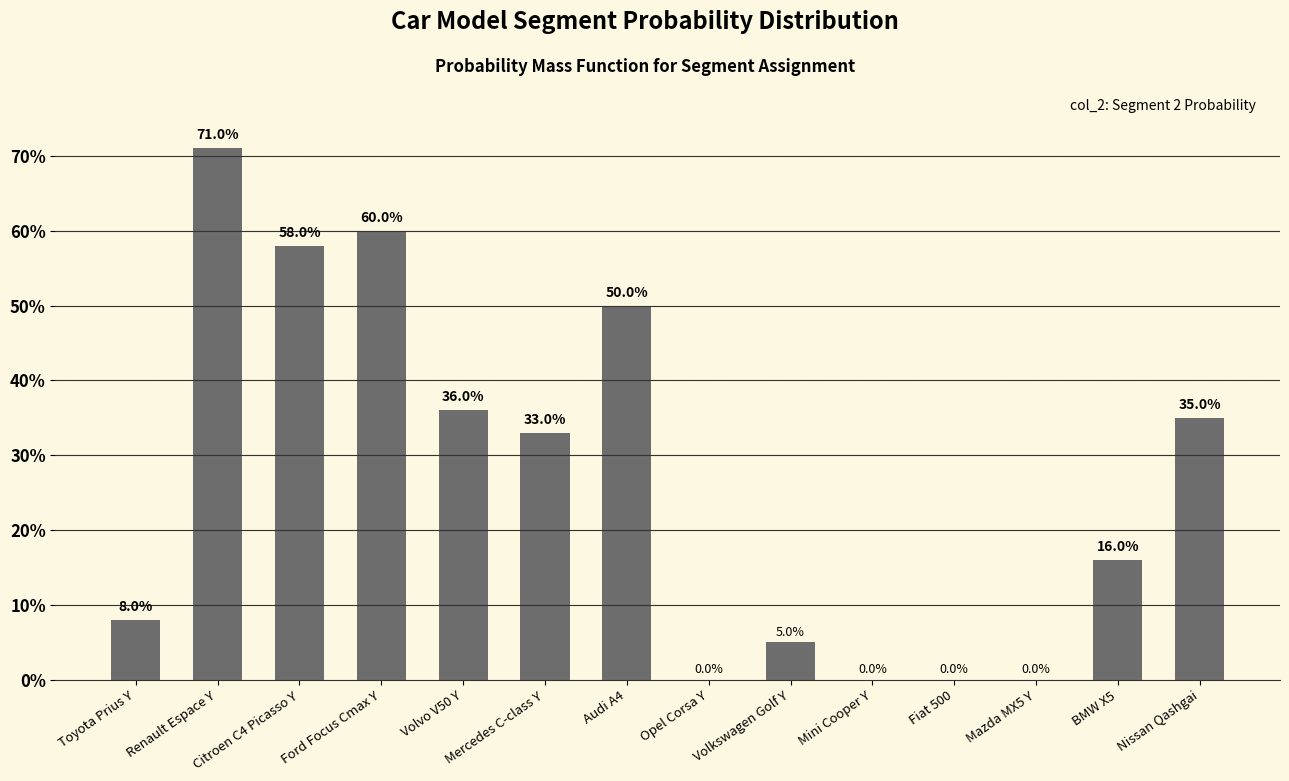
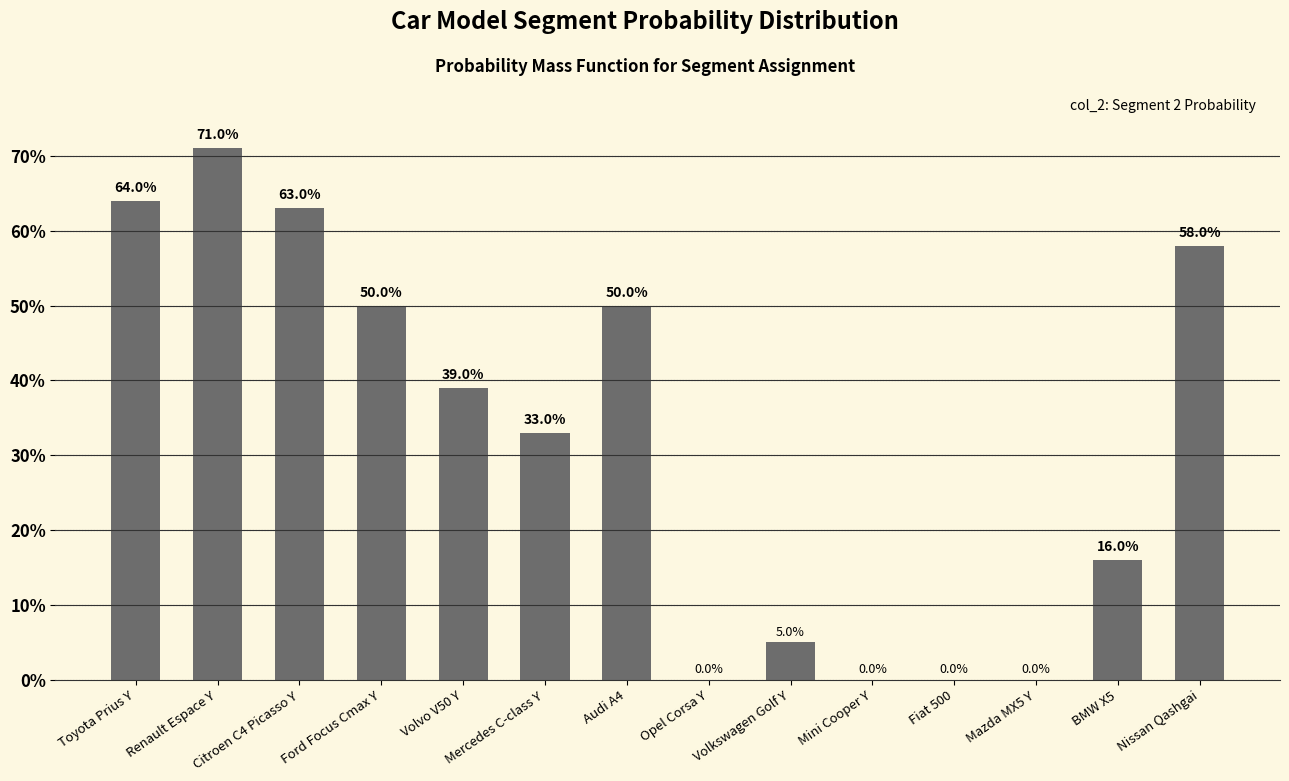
Toyota Prius Y: 8.0% -> 64.0%
Citroen C4 Picasso Y: 58.0% -> 63.0%
Ford Focus Cmax Y: 60.0% -> 50.0%
Volvo V50 Y: 36.0% -> 39.0%
Nissan Qashgai: 35.0% -> 58.0%
